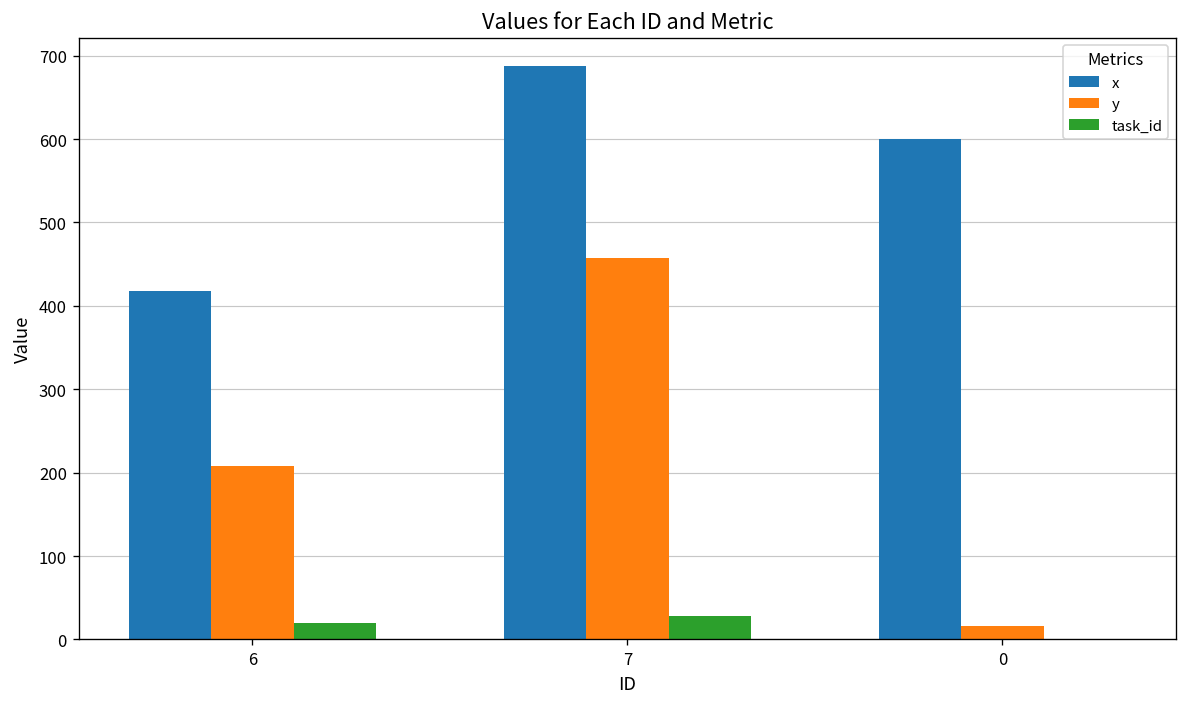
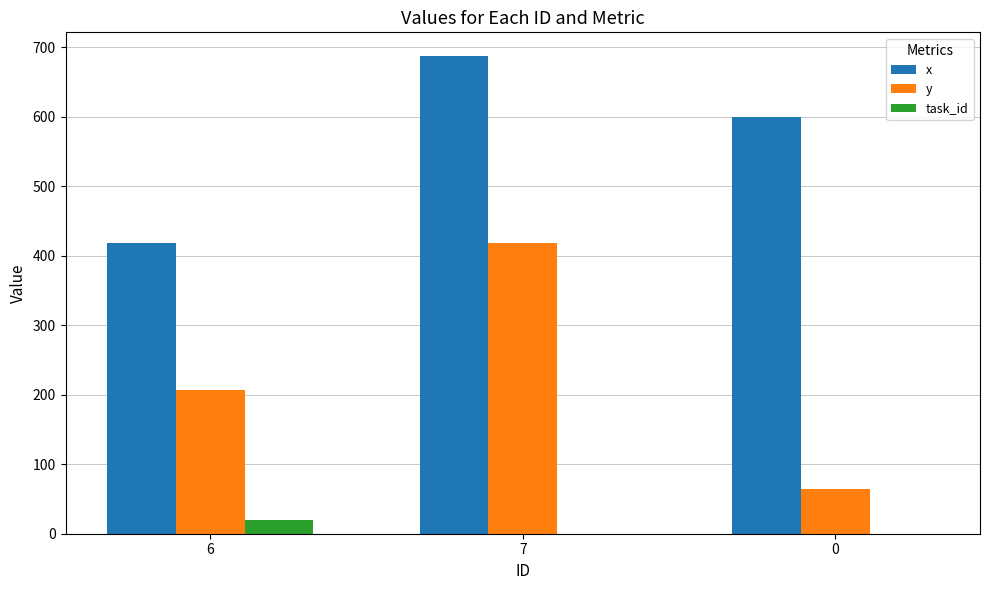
y, 7: 460 -> 420
task_id, 7: 30 -> 0
y, 0: 20 -> 70
